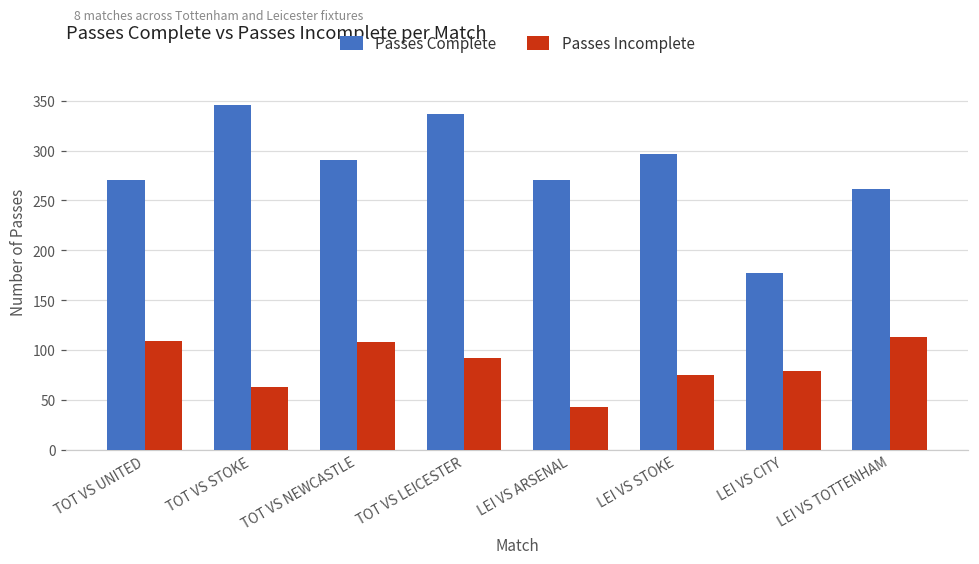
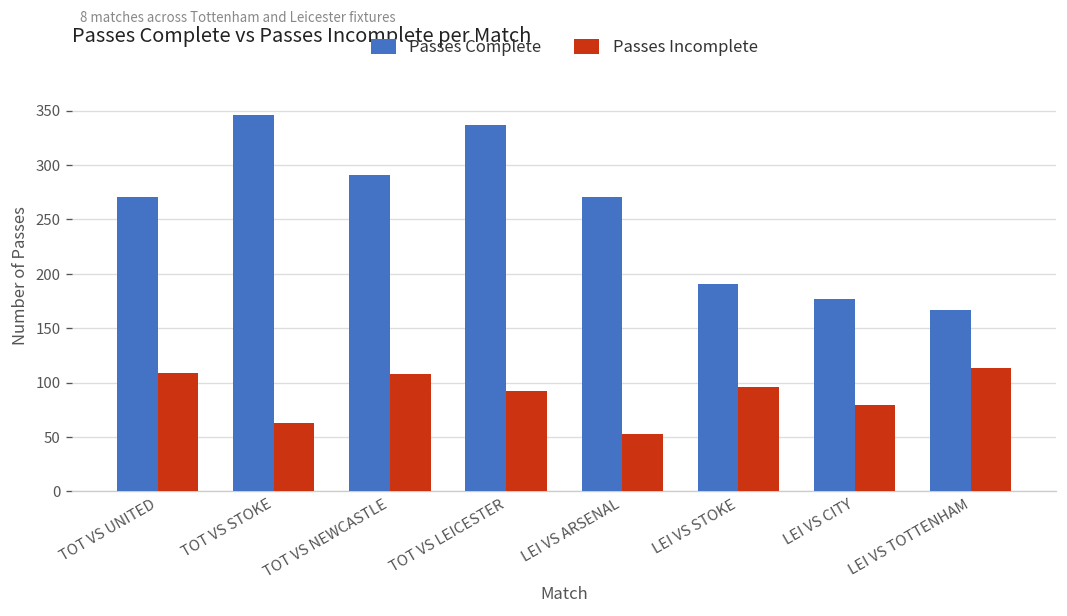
Passes Incomplete, LEI VS ARSENAL: 40 -> 50
Passes Complete, LEI VS STOKE: 300 -> 190
Passes Incomplete, LEI VS STOKE: 80 -> 100
Passes Complete, LEI VS TOTTENHAM: 260 -> 170
